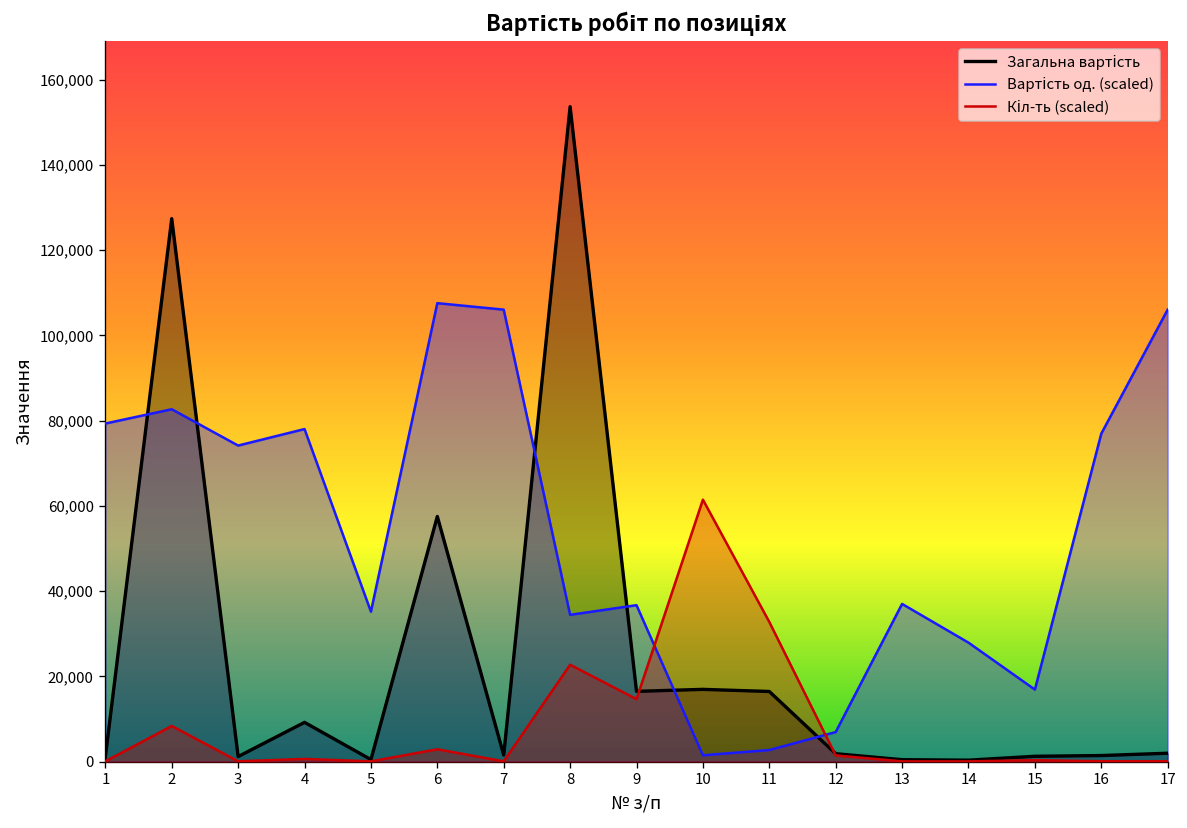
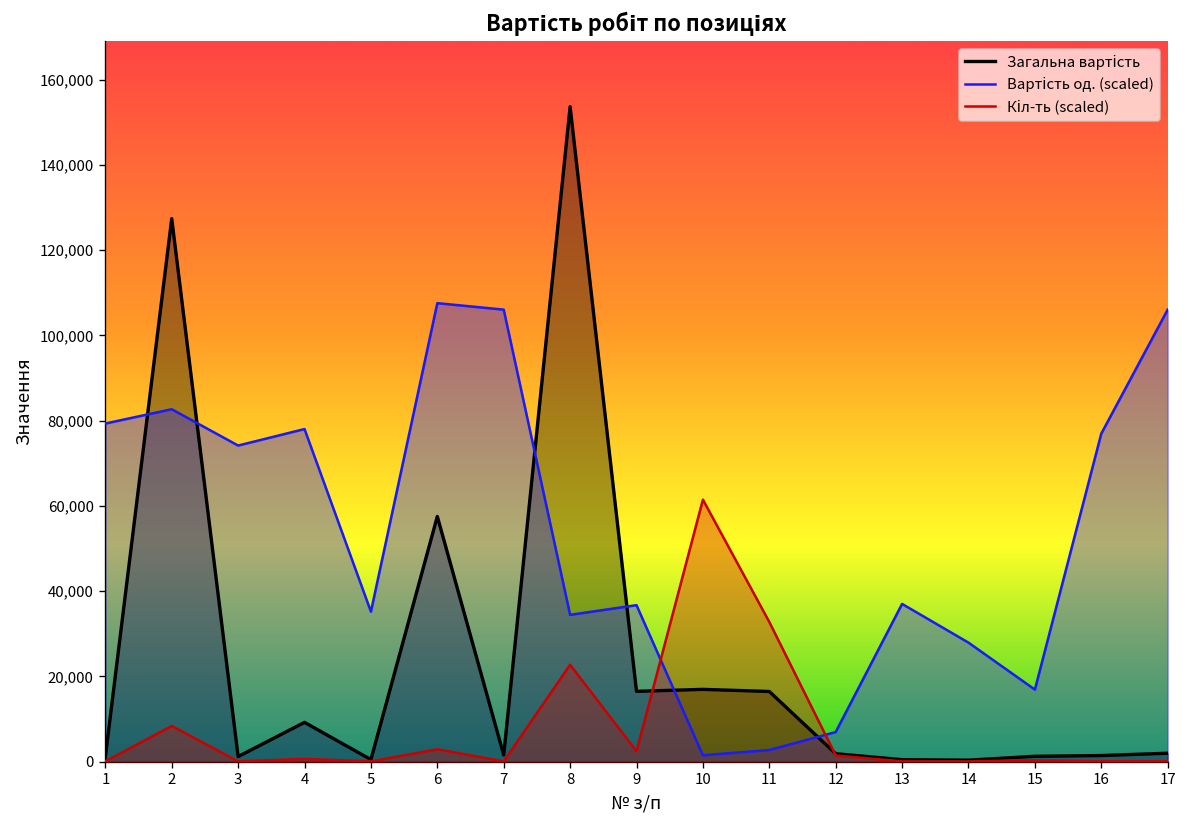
Кіл-ть (scaled), 9: 15,000 -> 2,000
